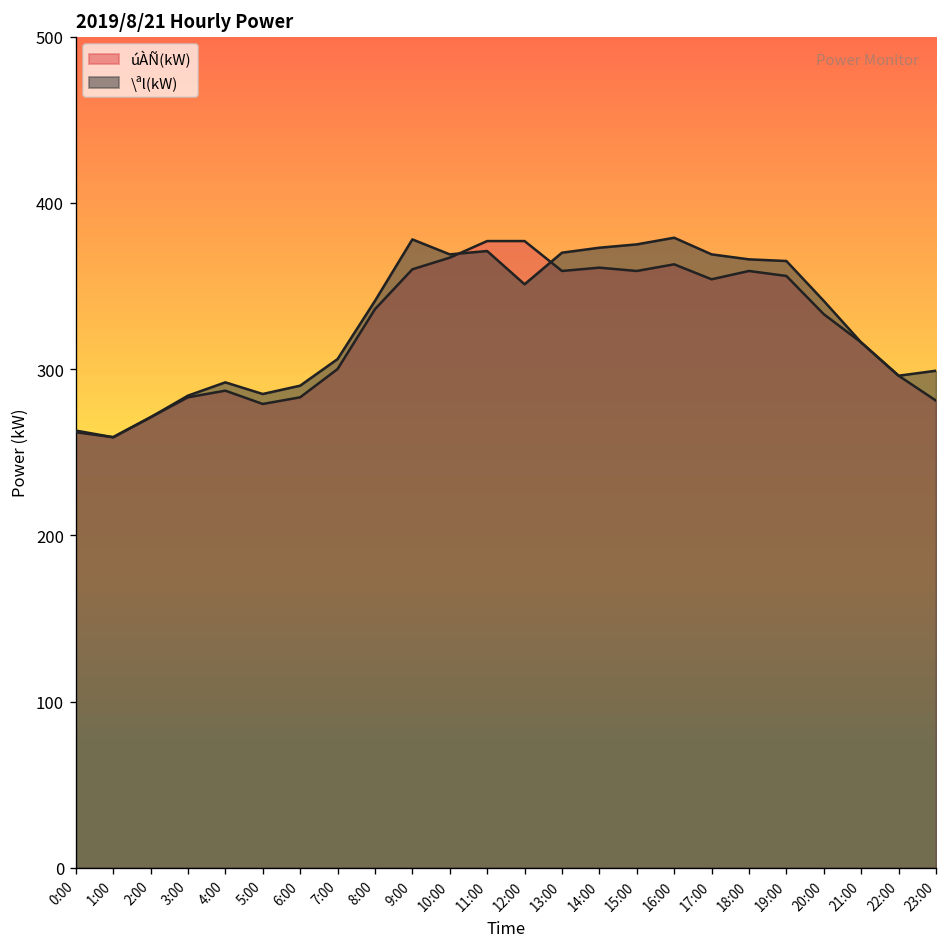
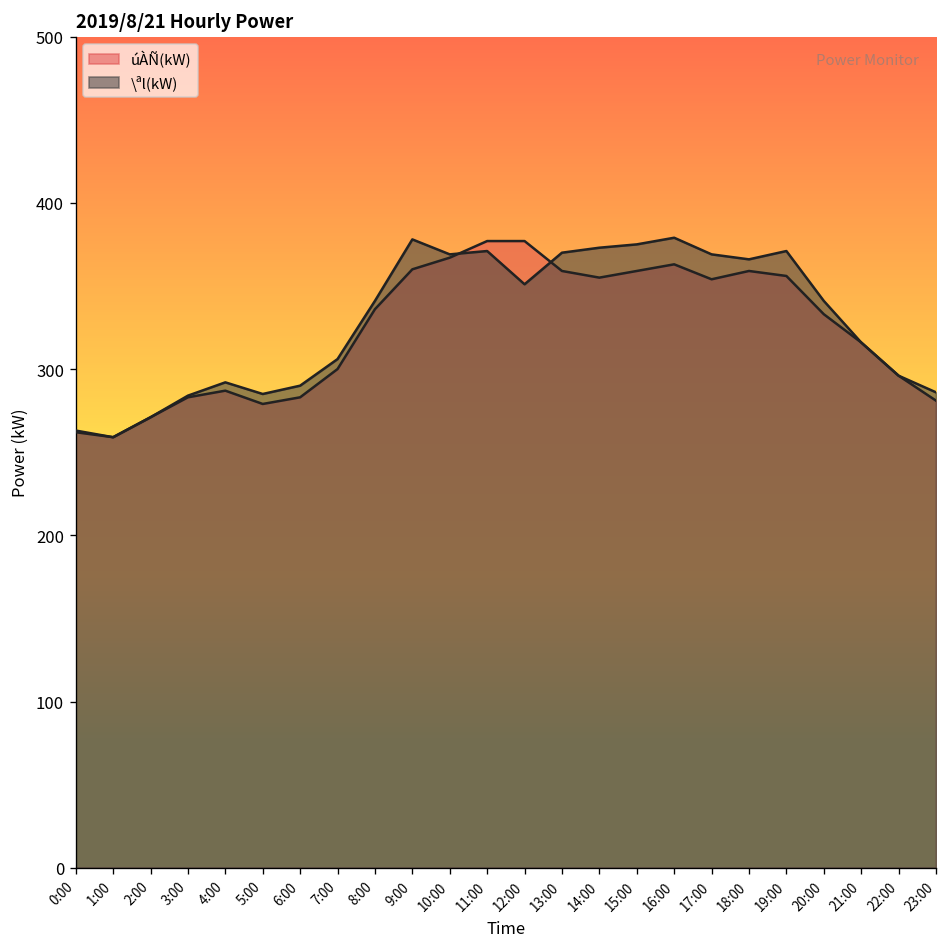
úÀÑ(kW), 14:00: 361 -> 355
\ªl(kW), 19:00: 365 -> 371
\ªl(kW), 23:00: 299 -> 286
